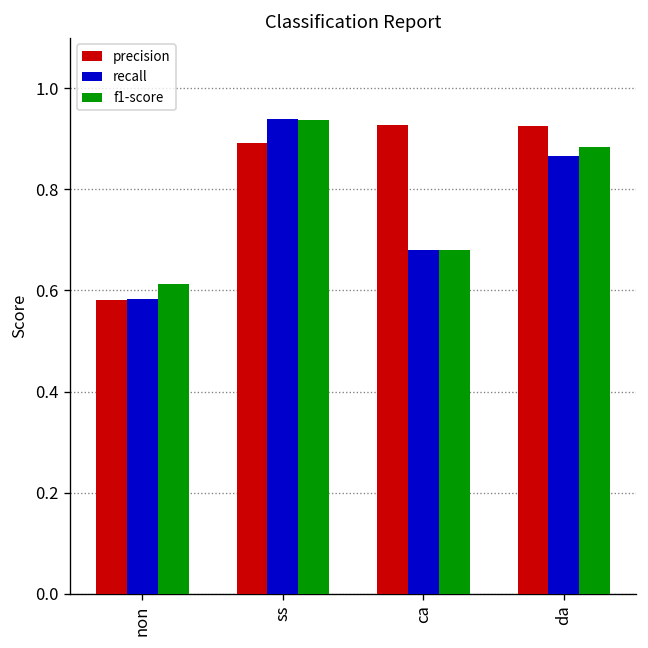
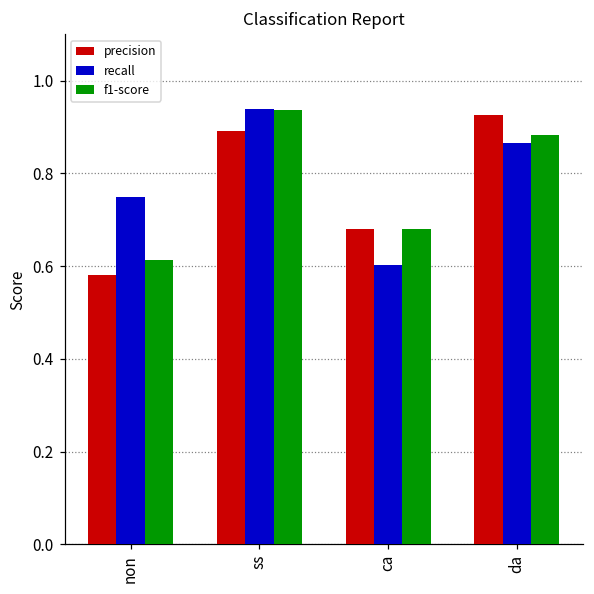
recall, non: 0.58 -> 0.75
precision, ca: 0.93 -> 0.68
recall, ca: 0.68 -> 0.60
